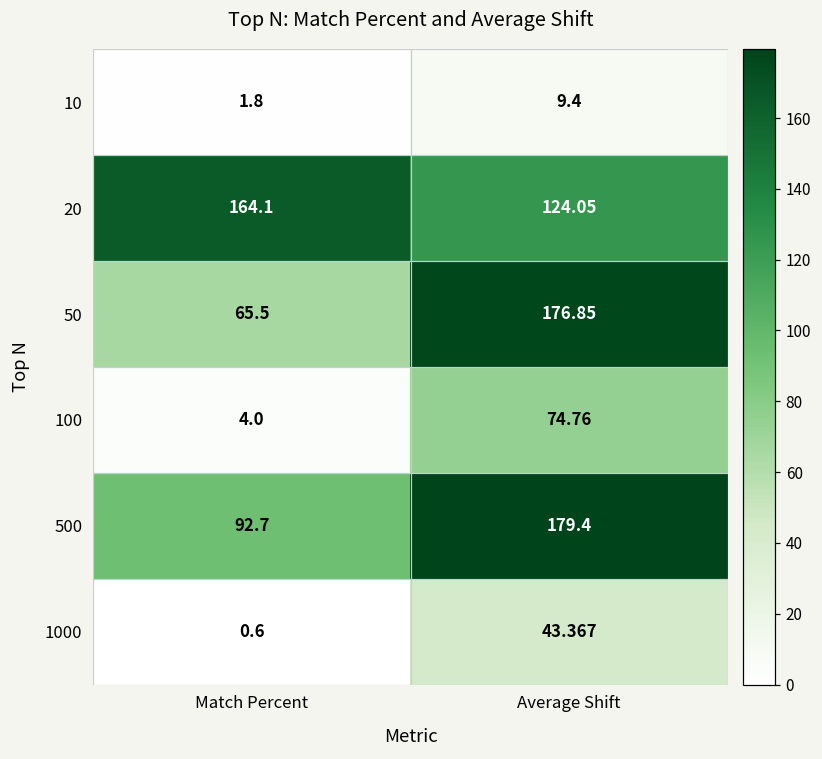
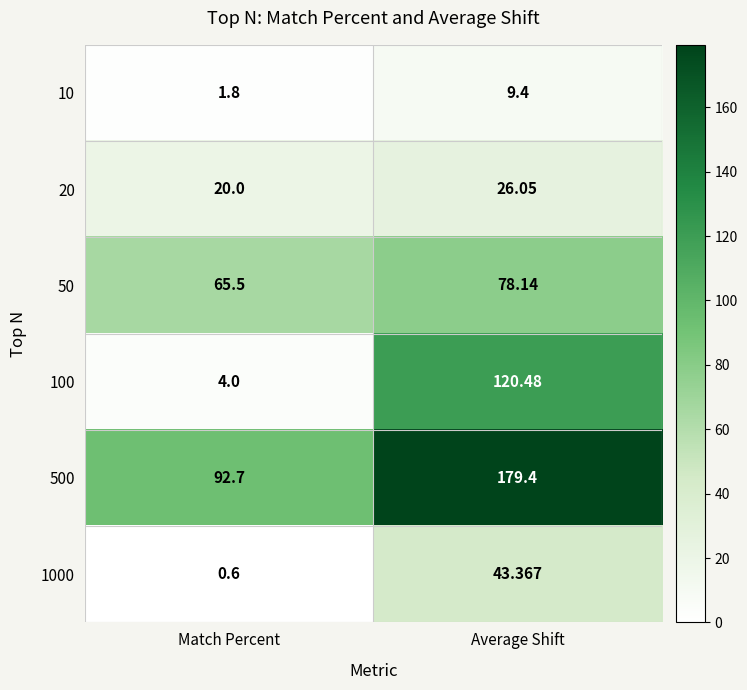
20, Match Percent: 164.1 -> 20.0
20, Average Shift: 124.05 -> 26.05
50, Average Shift: 176.85 -> 78.14
100, Average Shift: 74.76 -> 120.48
